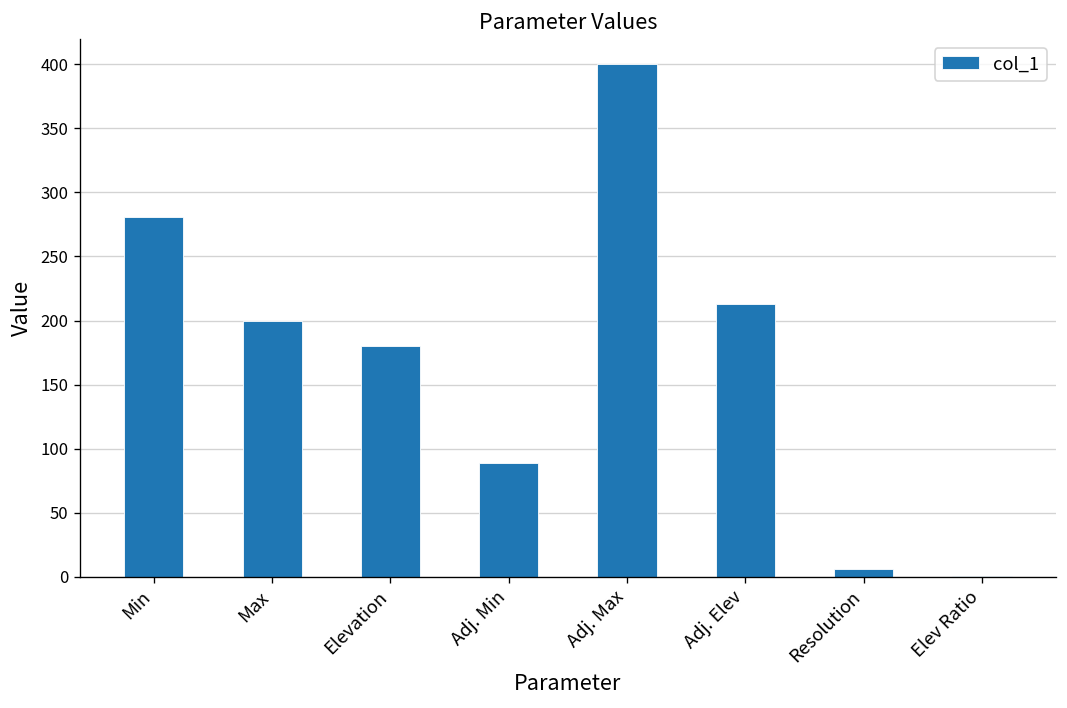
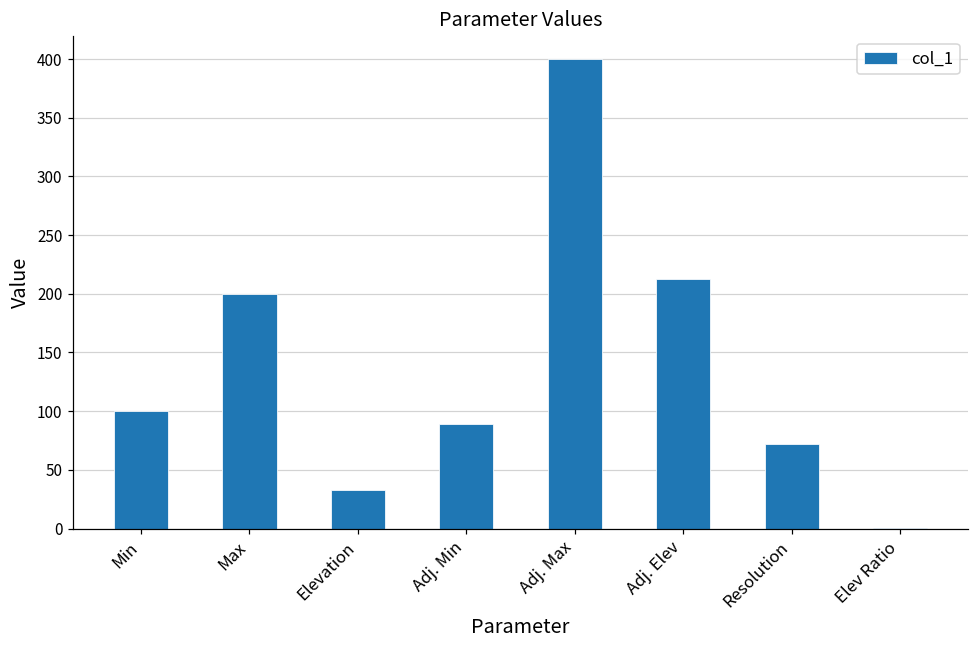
Min: 281 -> 100
Elevation: 180 -> 33
Resolution: 6 -> 72
